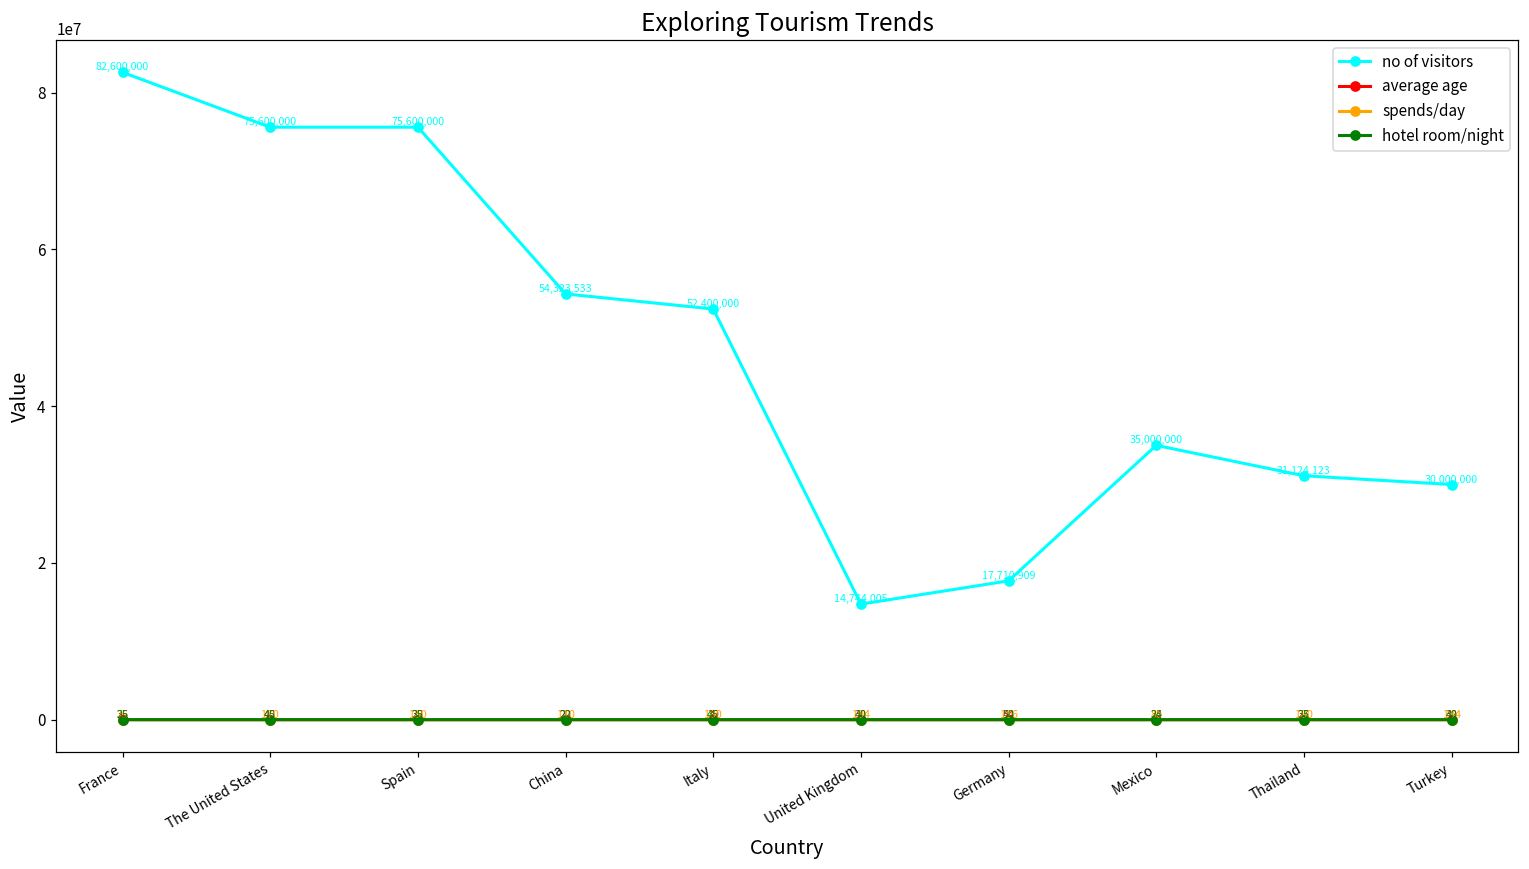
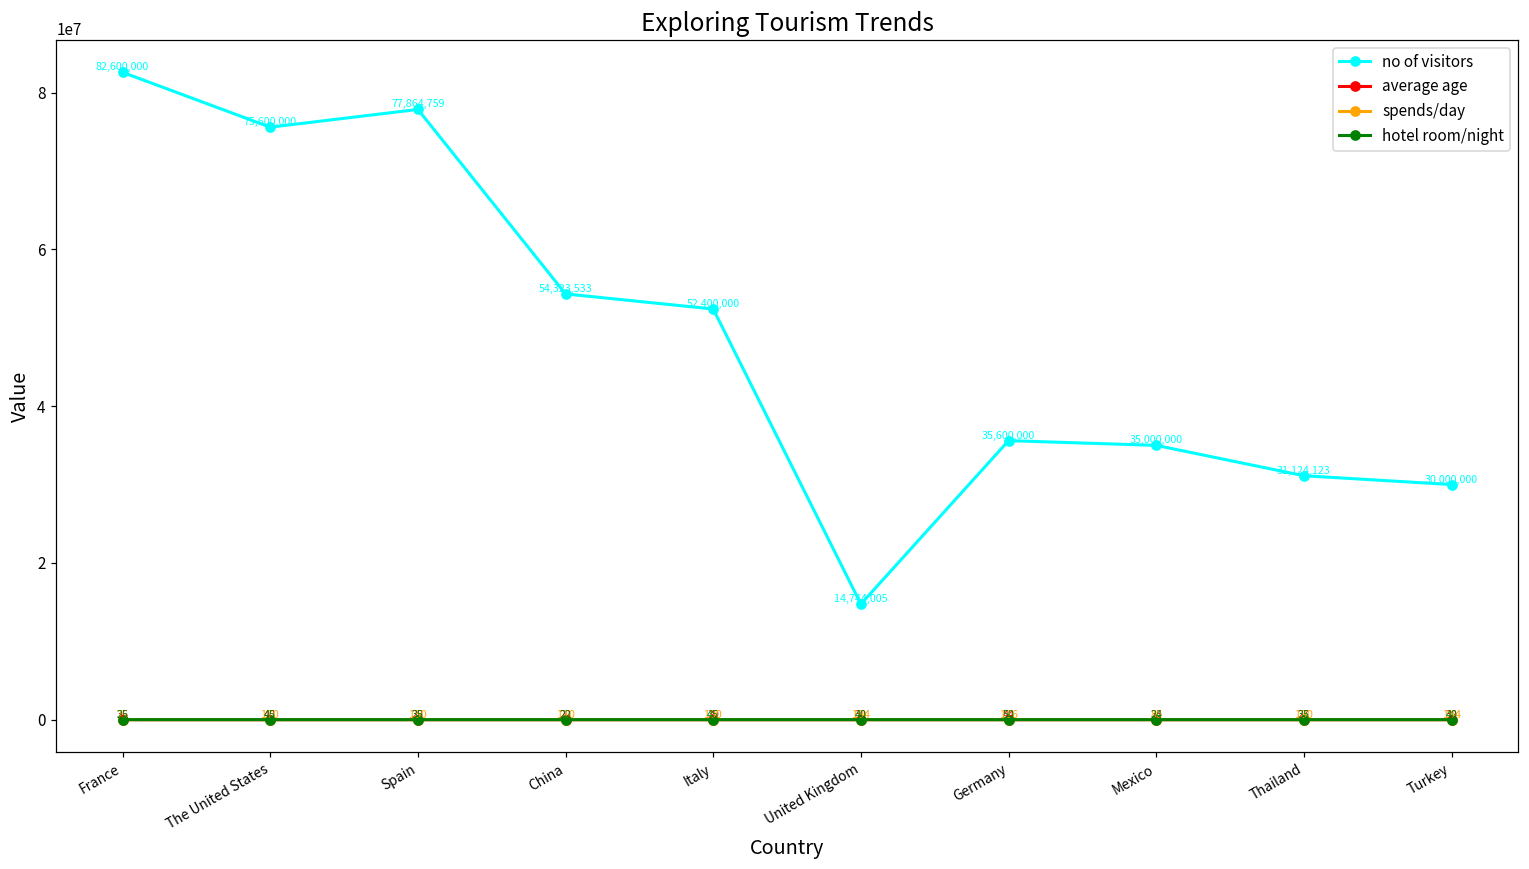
no of visitors, Spain: 75,600,000 -> 77,864,759
no of visitors, Germany: 17,710,909 -> 35,600,000
